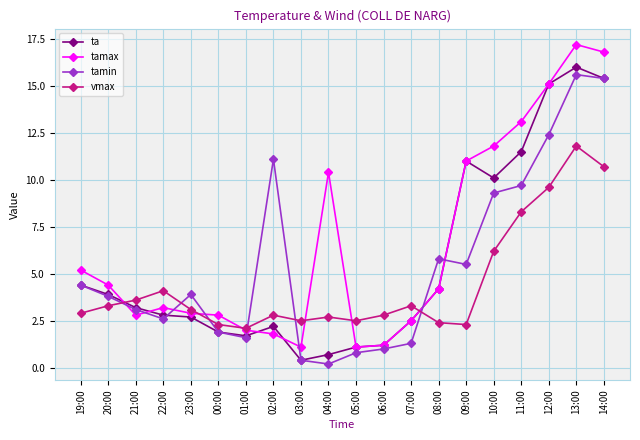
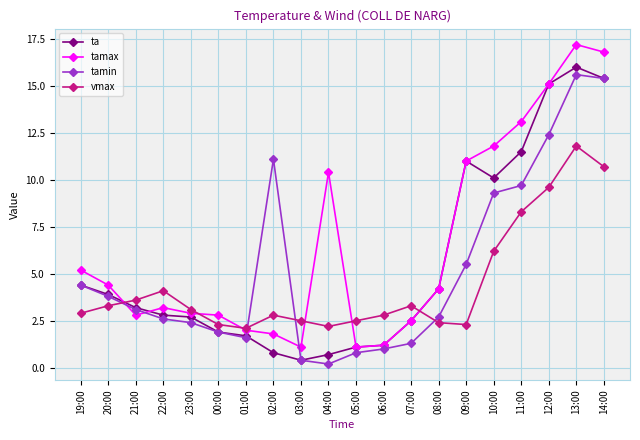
tamin, 23:00: 3.9 -> 2.4
ta, 02:00: 2.2 -> 0.8
vmax, 04:00: 2.7 -> 2.2
tamin, 08:00: 5.8 -> 2.7
